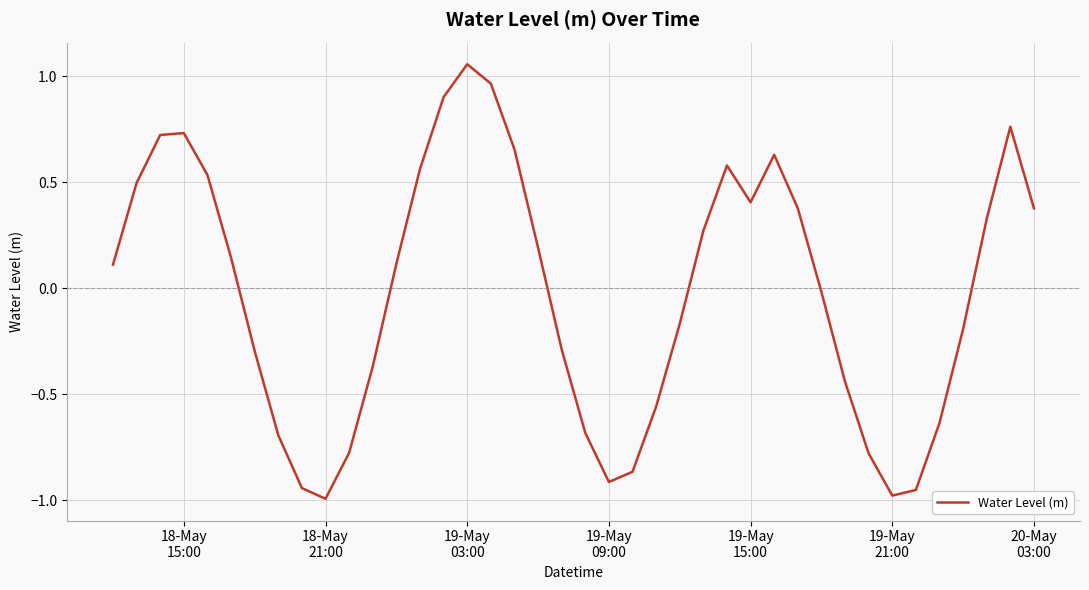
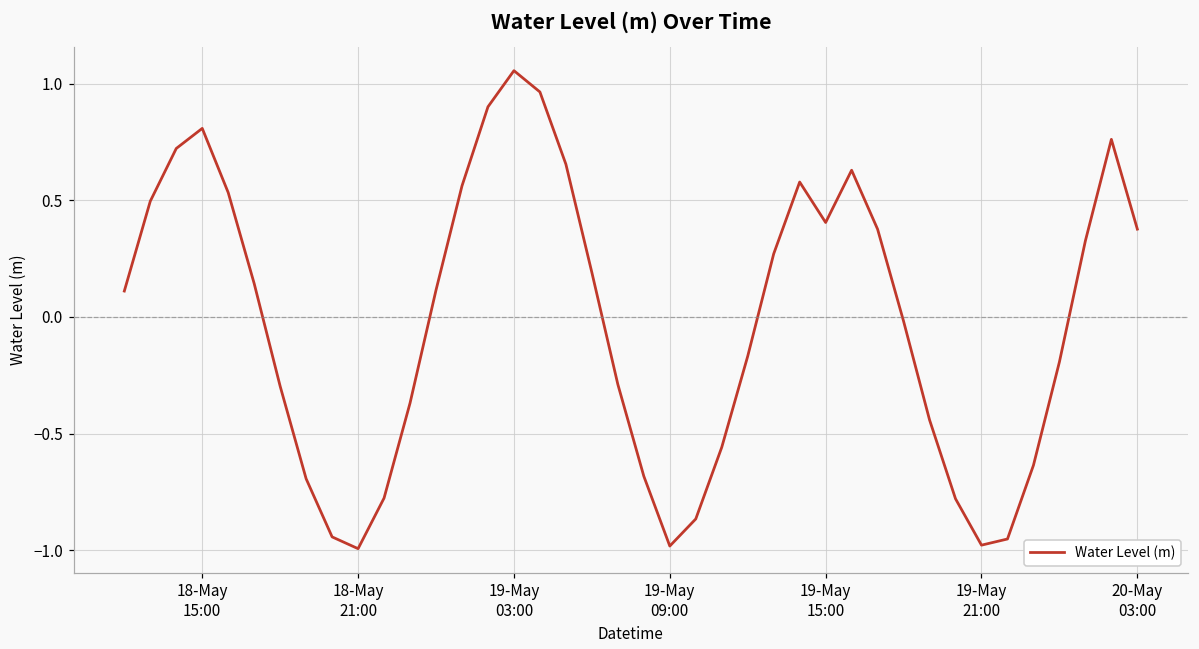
18-May 15:00: 0.73 -> 0.81
19-May 09:00: -0.91 -> -0.98
